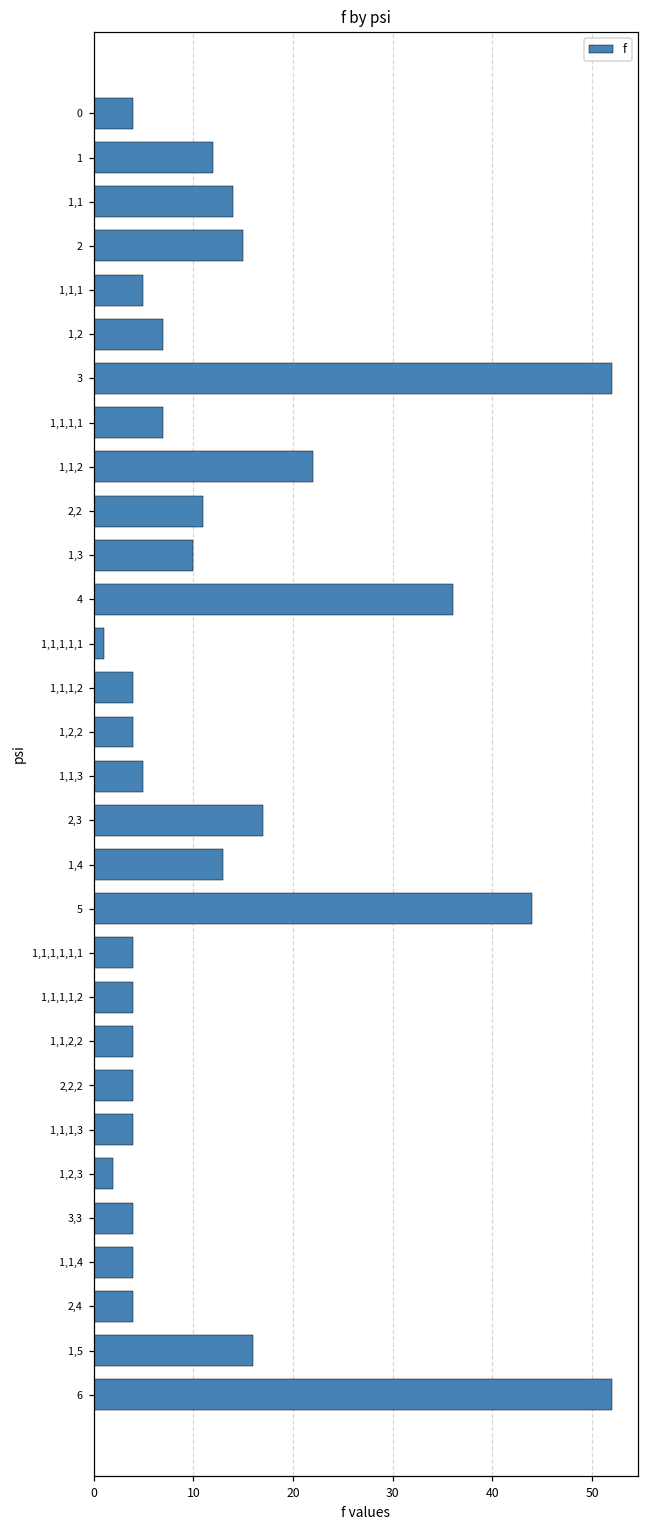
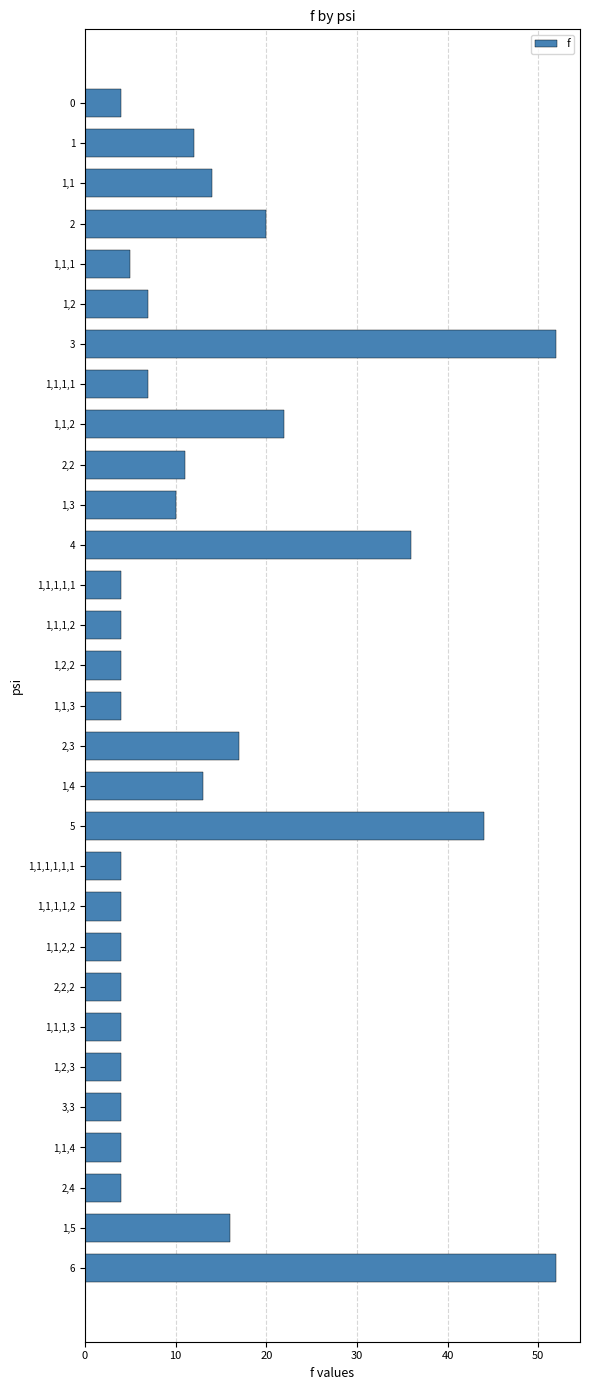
2: 15 -> 20
1,1,1,1,1: 1 -> 4
1,1,3: 5 -> 4
1,2,3: 2 -> 4
